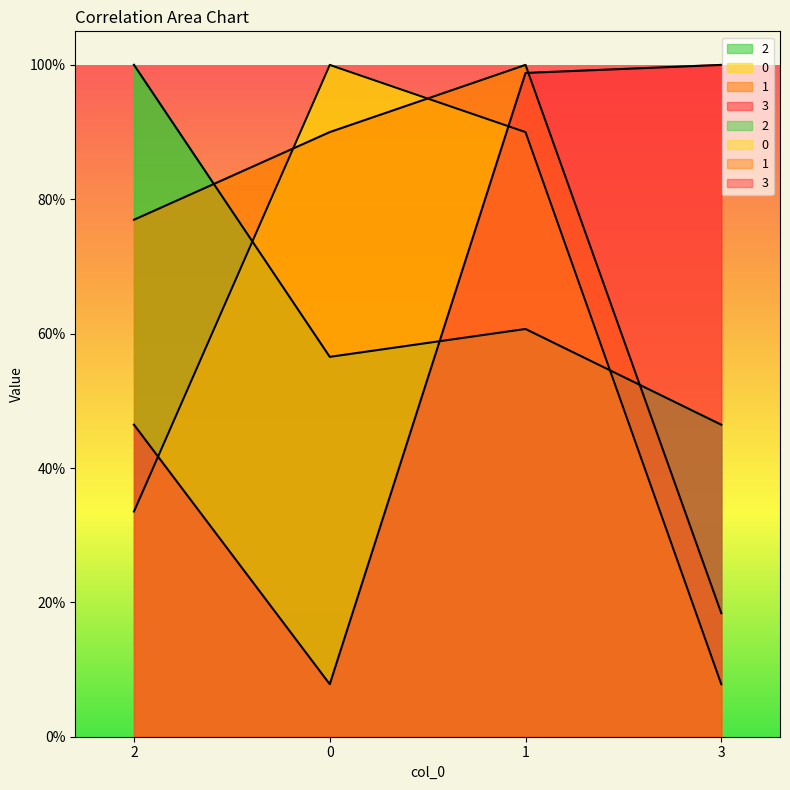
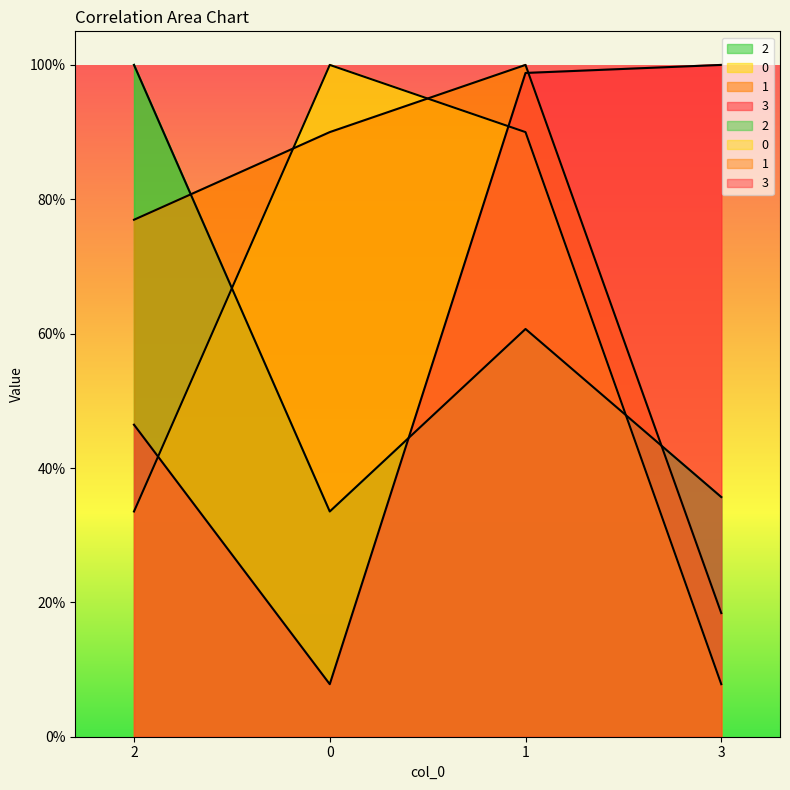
2, 0: 57% -> 34%
2, 3: 46% -> 36%
